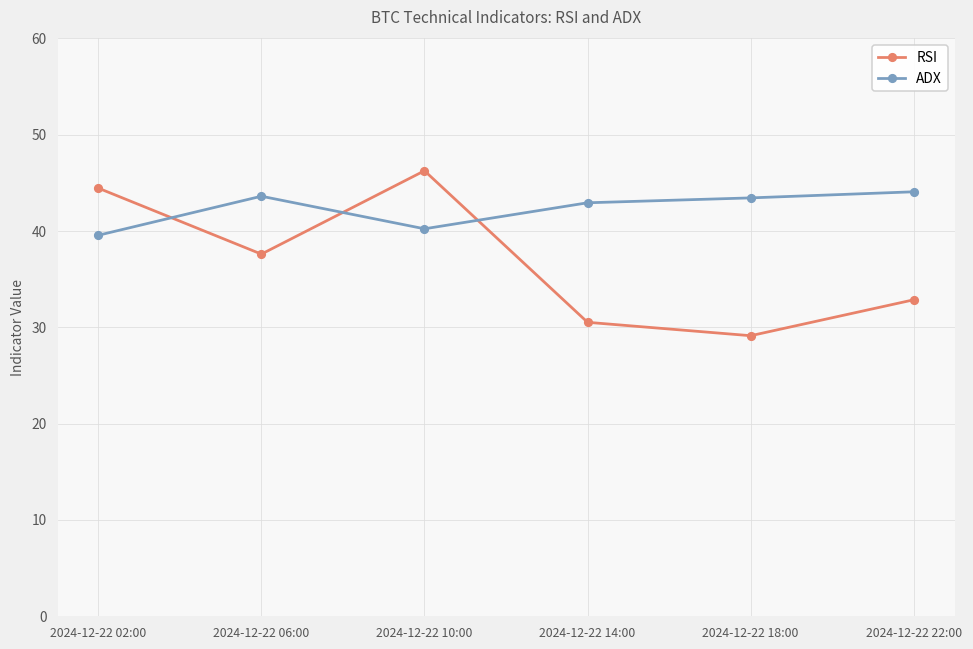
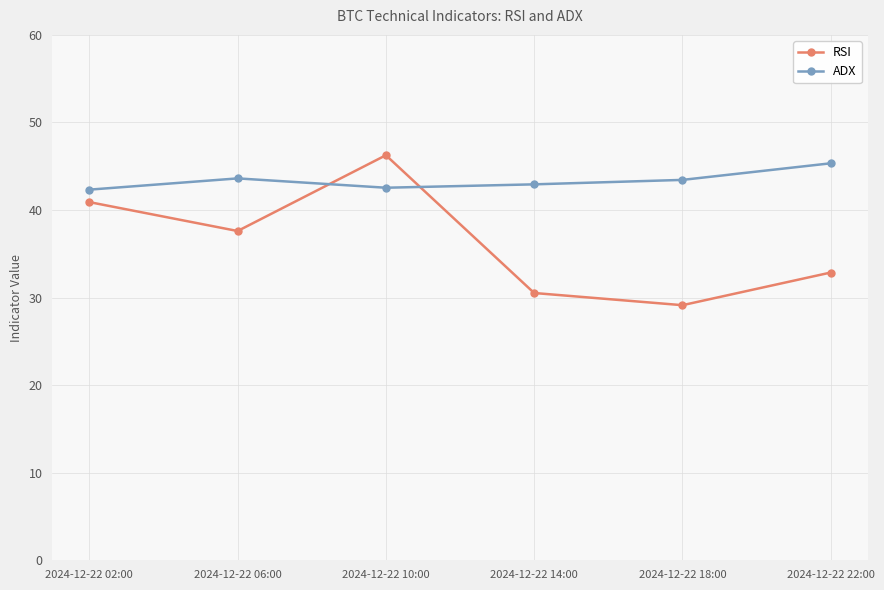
RSI, 2024-12-22 02:00: 44 -> 41
ADX, 2024-12-22 02:00: 40 -> 42
ADX, 2024-12-22 10:00: 40 -> 43
ADX, 2024-12-22 22:00: 44 -> 45
